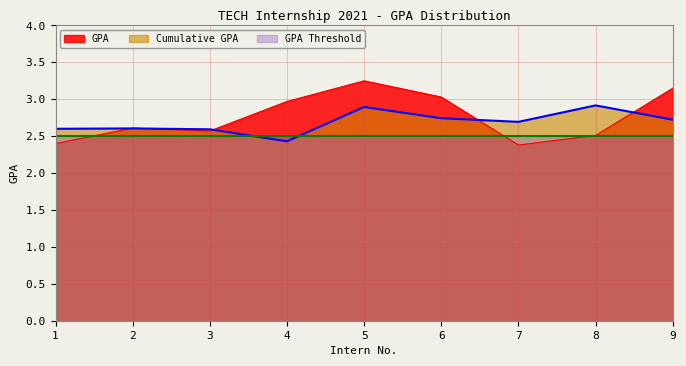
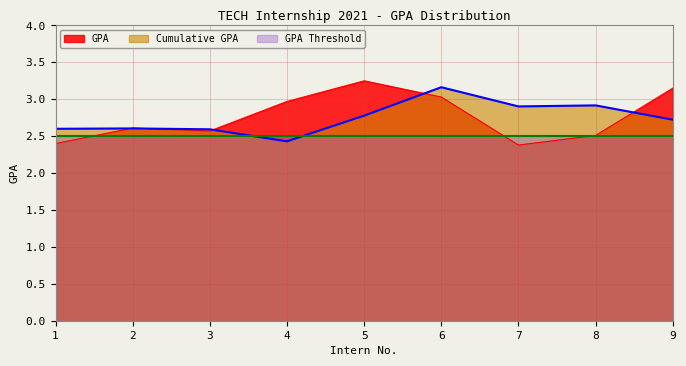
Cumulative GPA, 5: 2.9 -> 2.8
Cumulative GPA, 6: 2.7 -> 3.2
Cumulative GPA, 7: 2.7 -> 2.9
